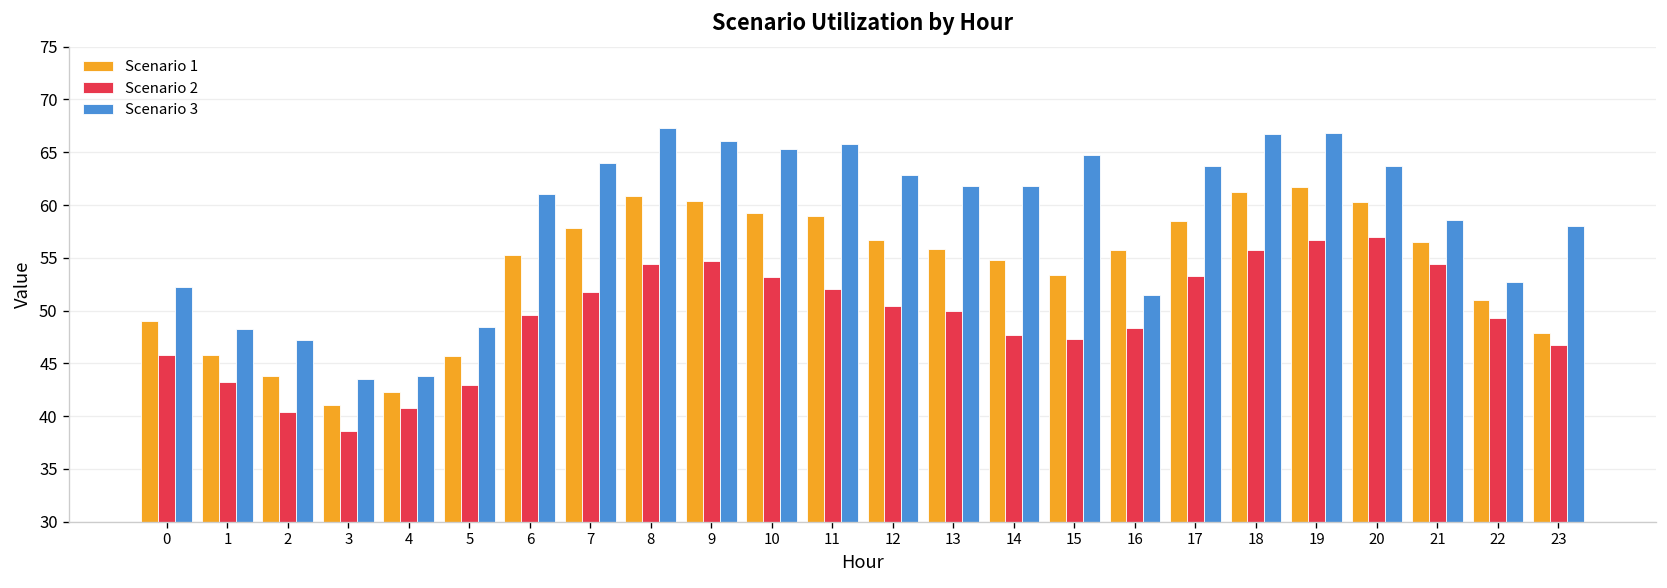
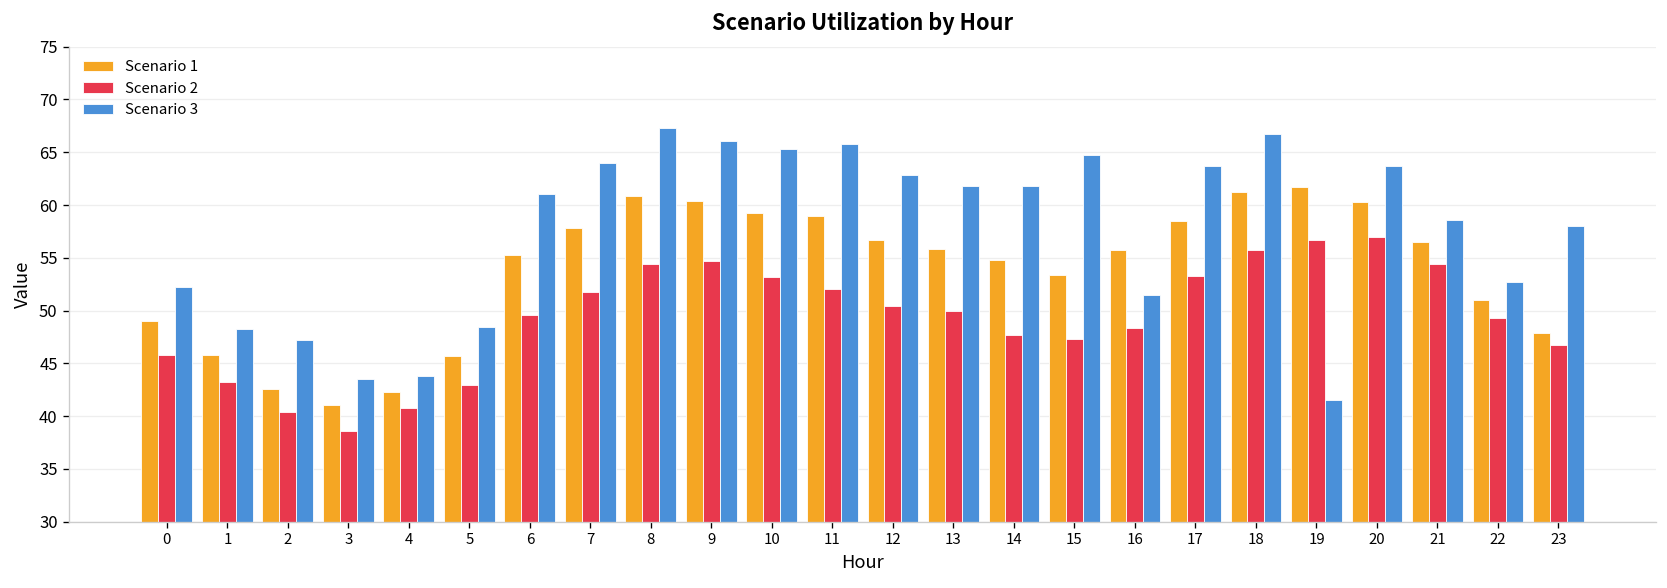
Scenario 1, 2: 44 -> 43
Scenario 3, 19: 67 -> 41
